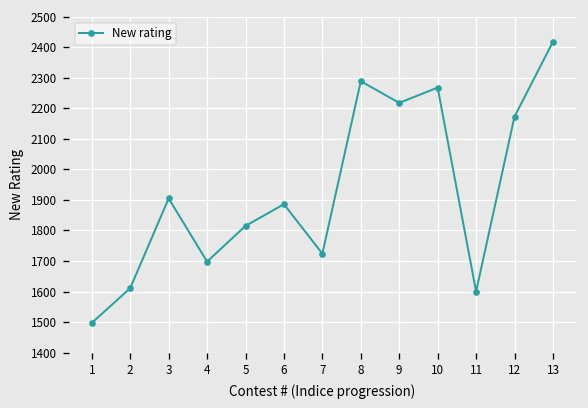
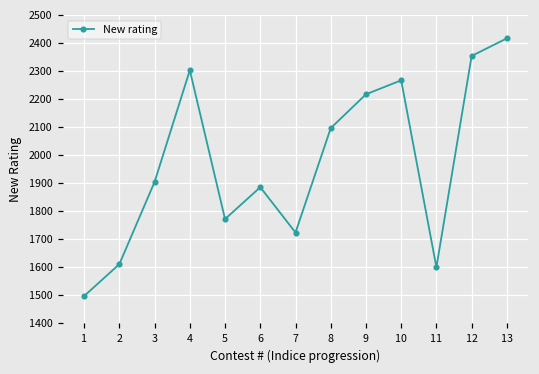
4: 1700 -> 2300
5: 1820 -> 1770
8: 2290 -> 2100
12: 2170 -> 2360
